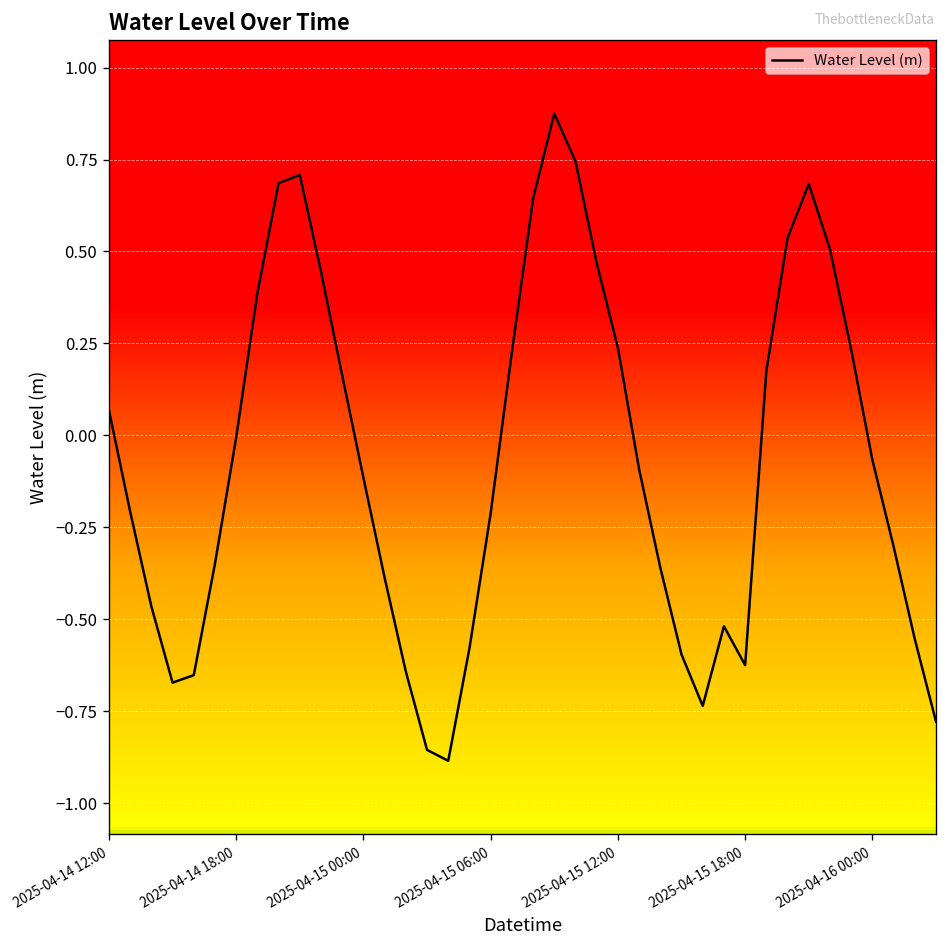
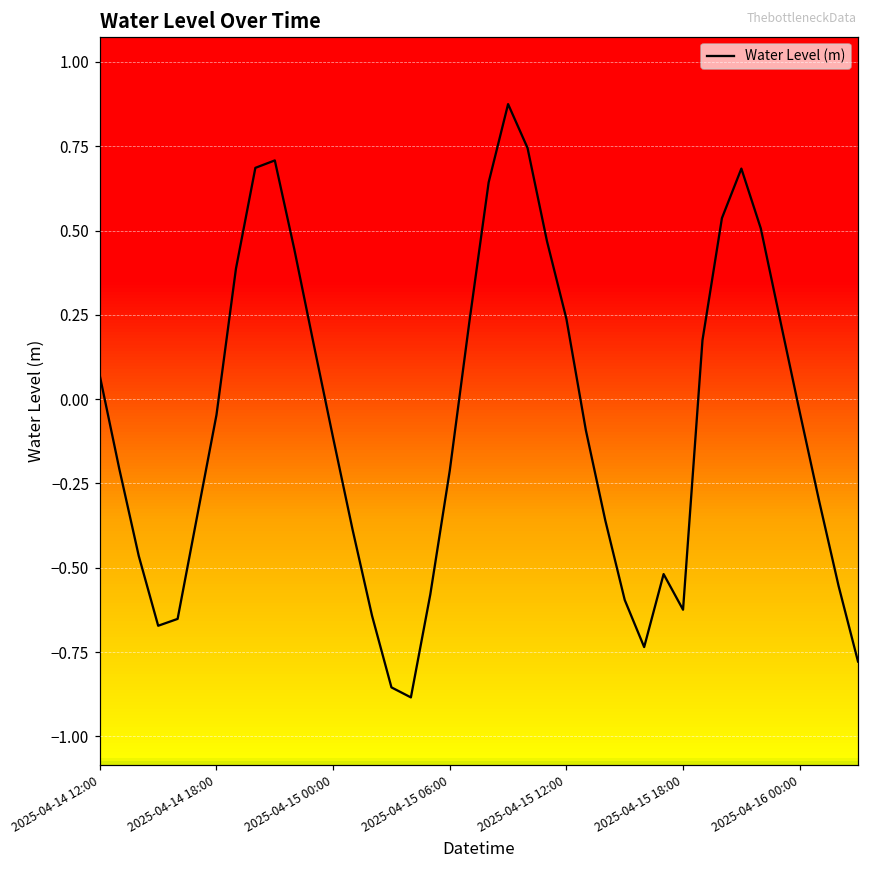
2025-04-14 18:00: -0.01 -> -0.05
2025-04-16 00:00: -0.07 -> -0.04
